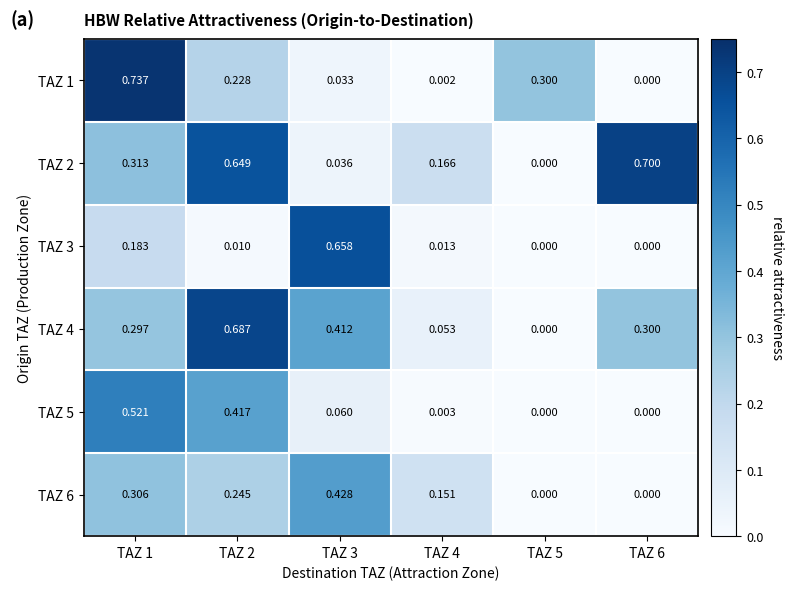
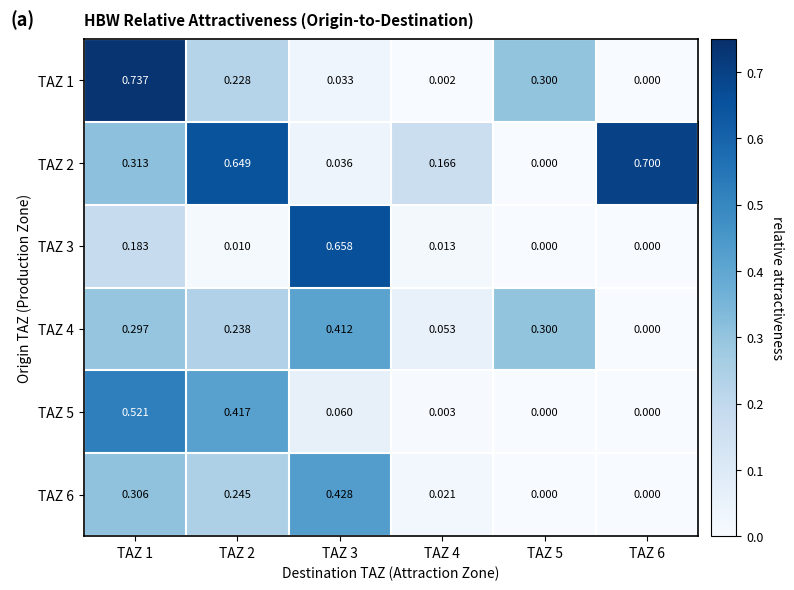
TAZ 4, TAZ 2: 0.687 -> 0.238
TAZ 4, TAZ 5: 0.000 -> 0.300
TAZ 4, TAZ 6: 0.300 -> 0.000
TAZ 6, TAZ 4: 0.151 -> 0.021
